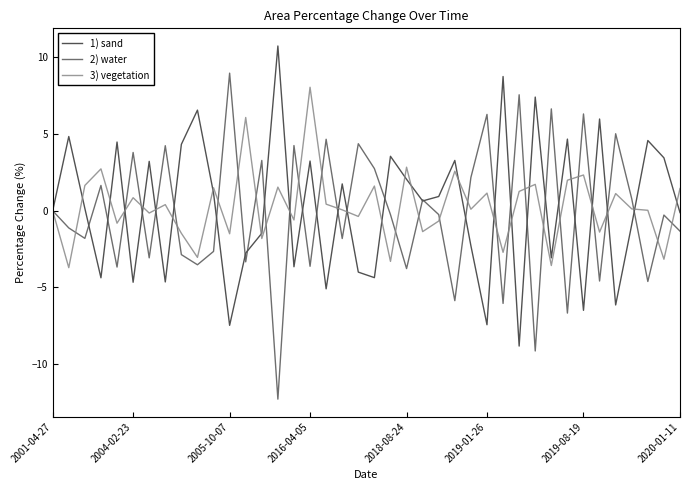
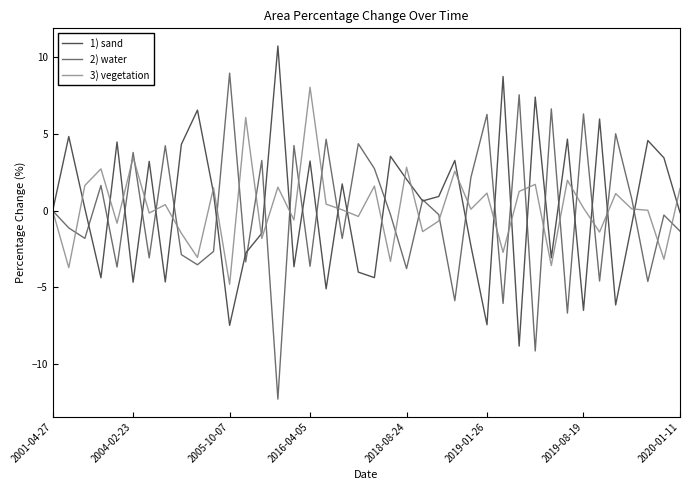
3) vegetation, 2004-02-23: 0.9 -> 3.5
3) vegetation, 2005-10-07: -1.5 -> -4.8
3) vegetation, 2019-08-19: 2.3 -> 0.2
